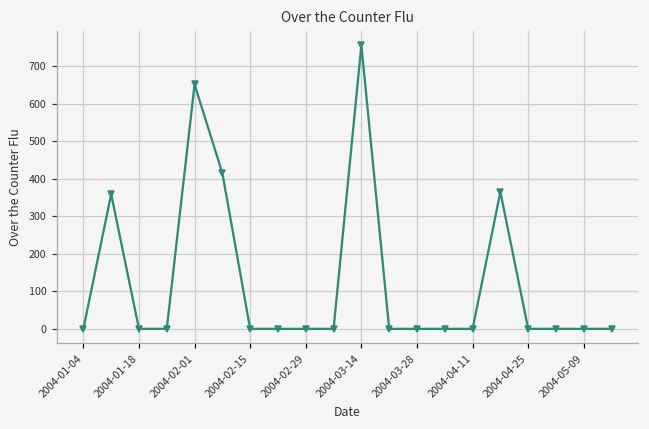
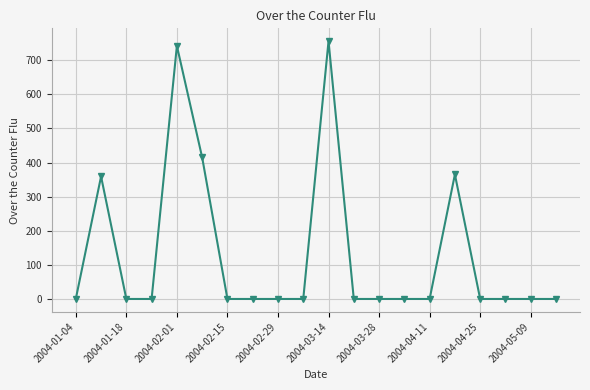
2004-02-01: 650 -> 740
